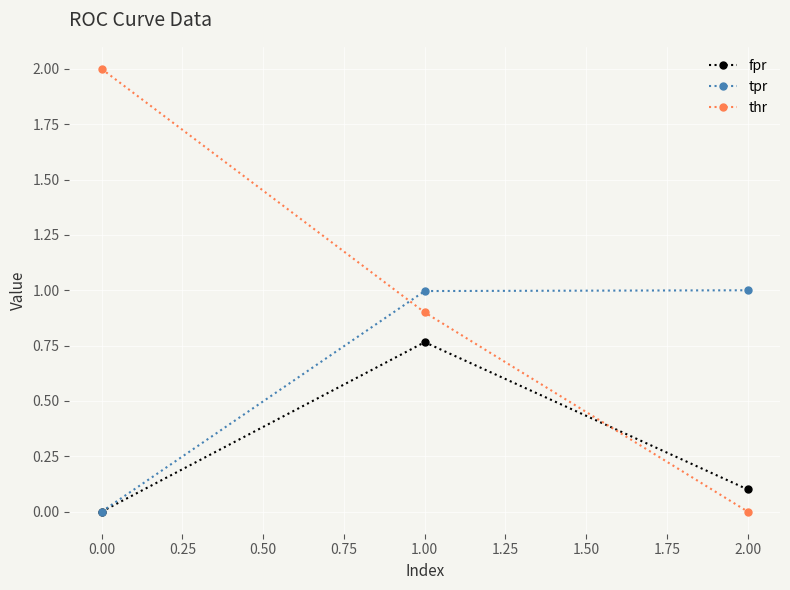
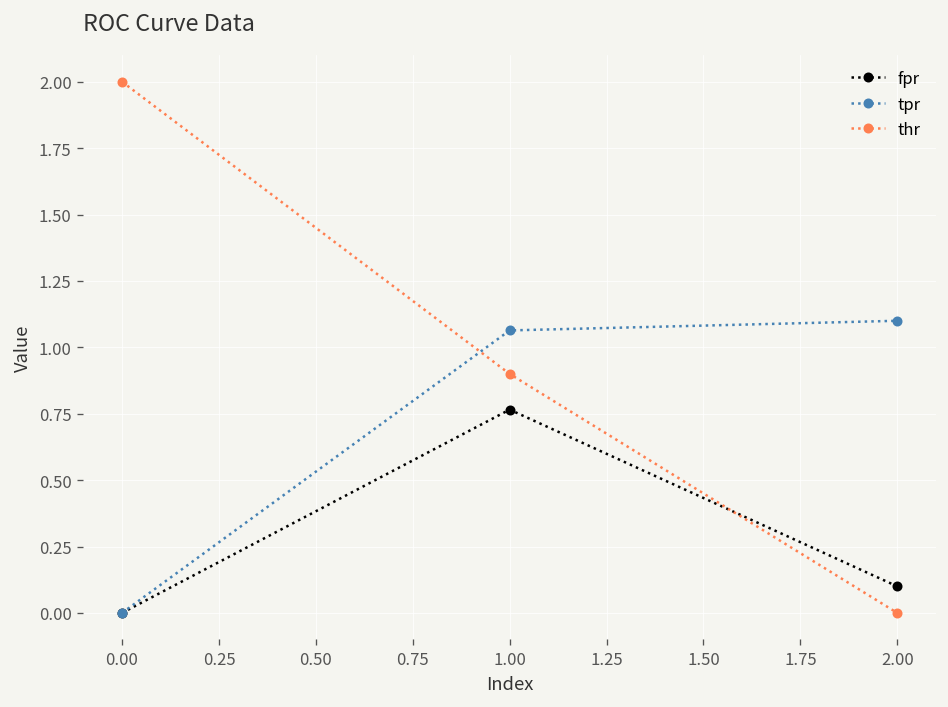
tpr, 1.00: 1.00 -> 1.06
tpr, 2.00: 1.0 -> 1.1
